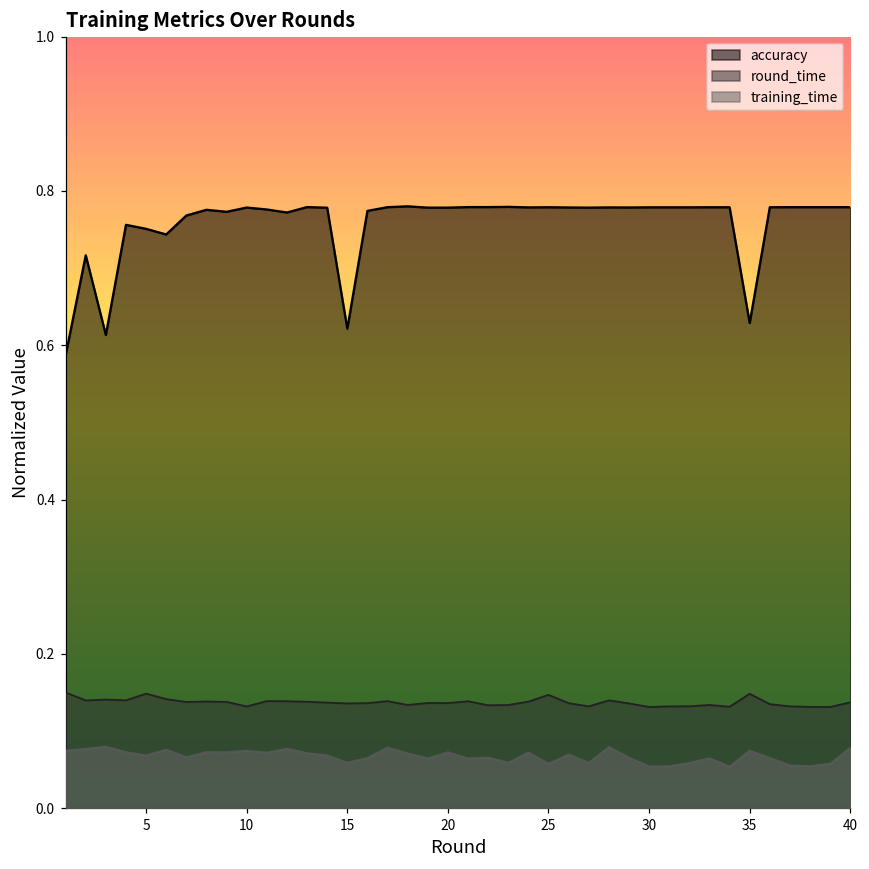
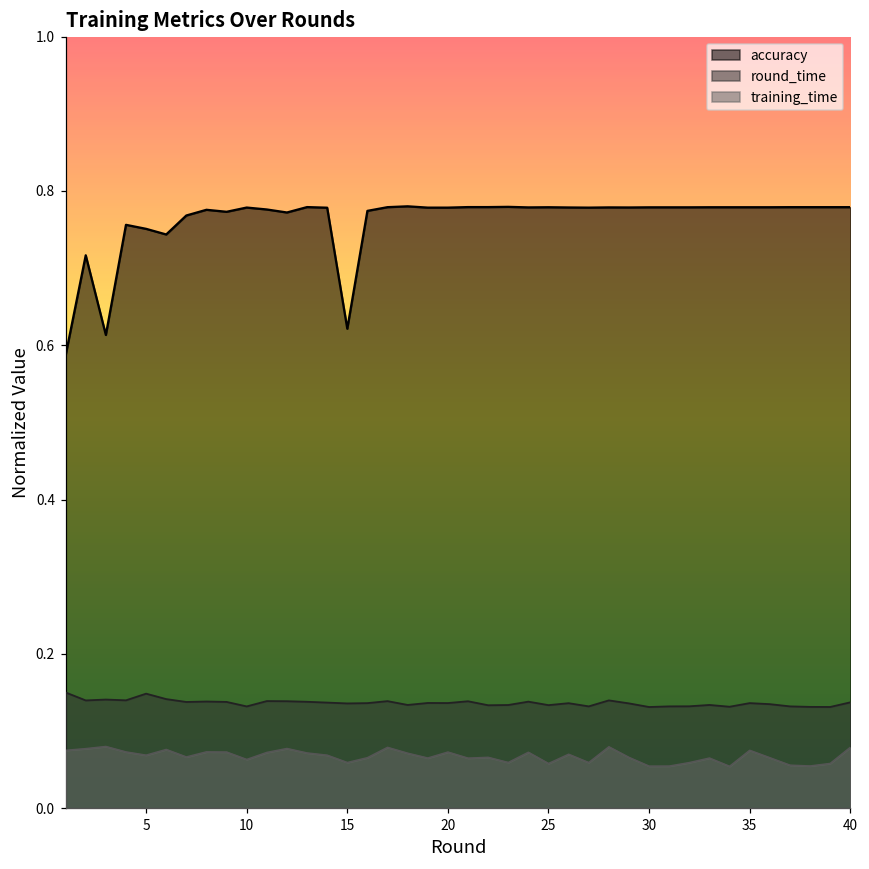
training_time, 10: 0.07 -> 0.06
round_time, 25: 0.15 -> 0.13
accuracy, 35: 0.63 -> 0.78
round_time, 35: 0.15 -> 0.14
